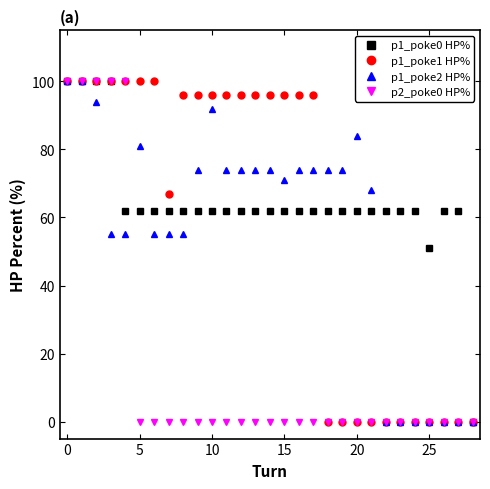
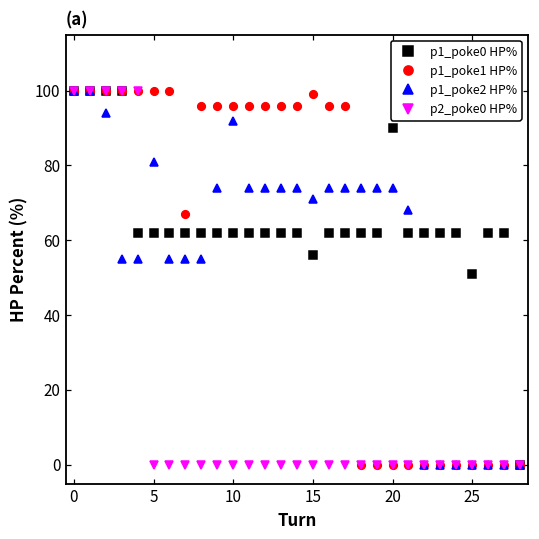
p1_poke0 HP%, 15: 62 -> 56
p1_poke1 HP%, 15: 96 -> 99
p1_poke0 HP%, 20: 62 -> 90
p1_poke2 HP%, 20: 84 -> 74
